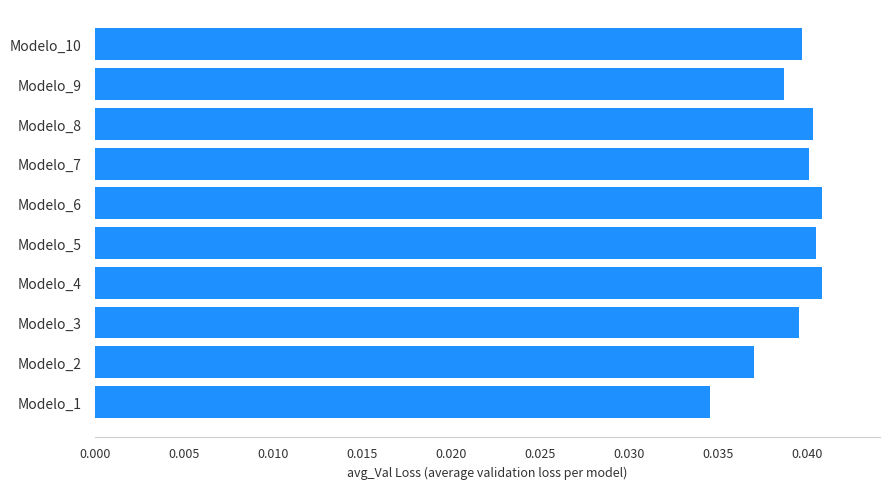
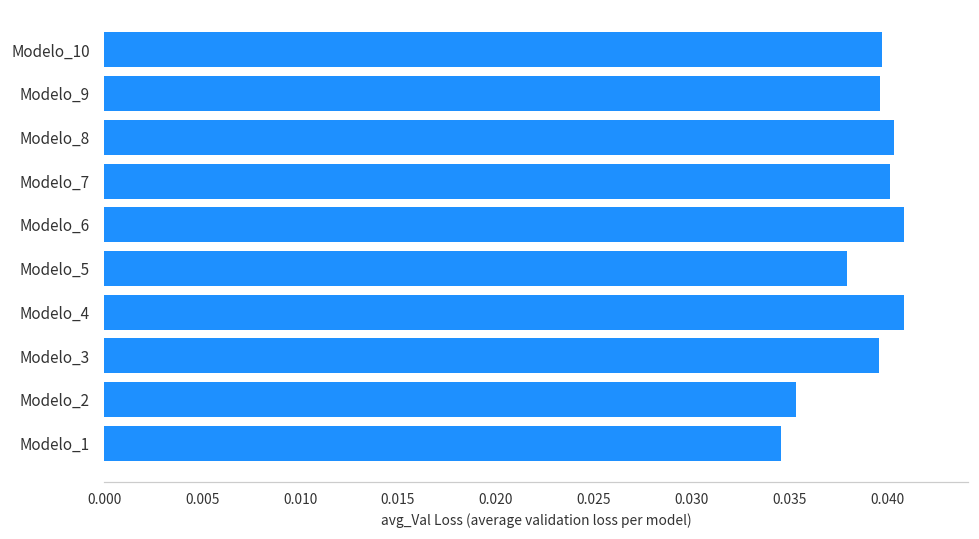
Modelo_9: 0.0387 -> 0.0396
Modelo_5: 0.0405 -> 0.0380
Modelo_2: 0.0370 -> 0.0353
